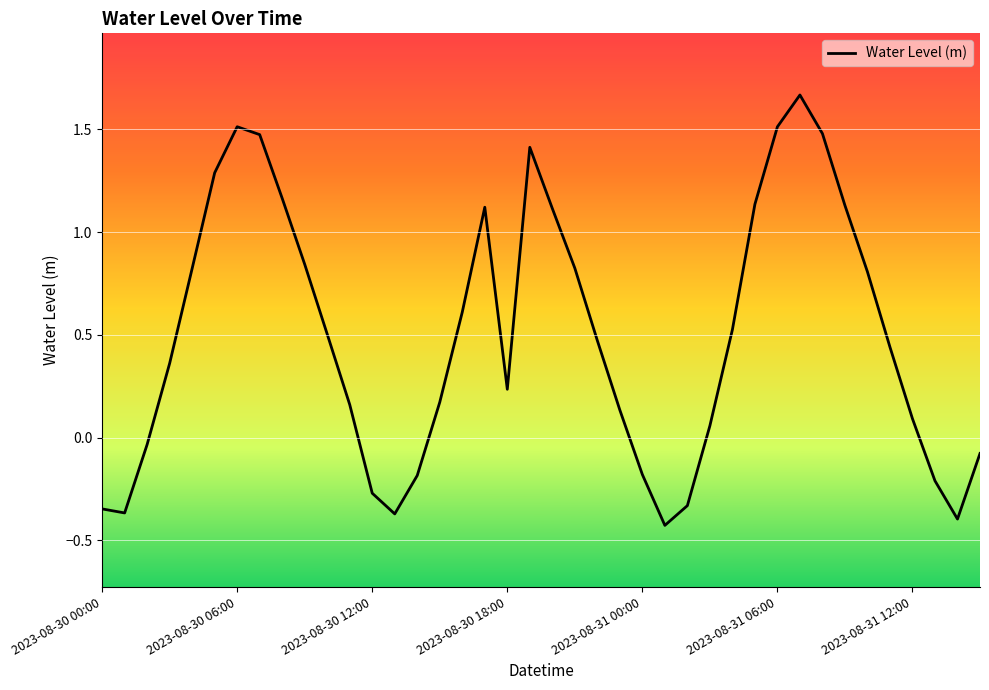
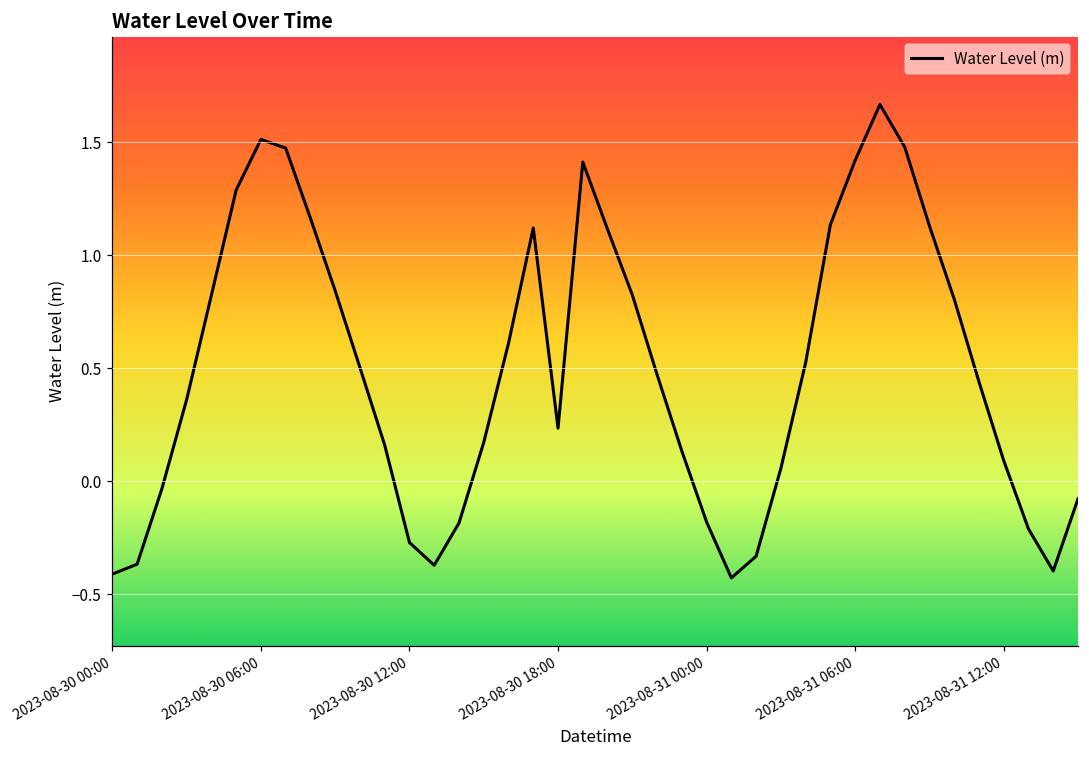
2023-08-30 00:00: -0.35 -> -0.41
2023-08-31 06:00: 1.51 -> 1.42
